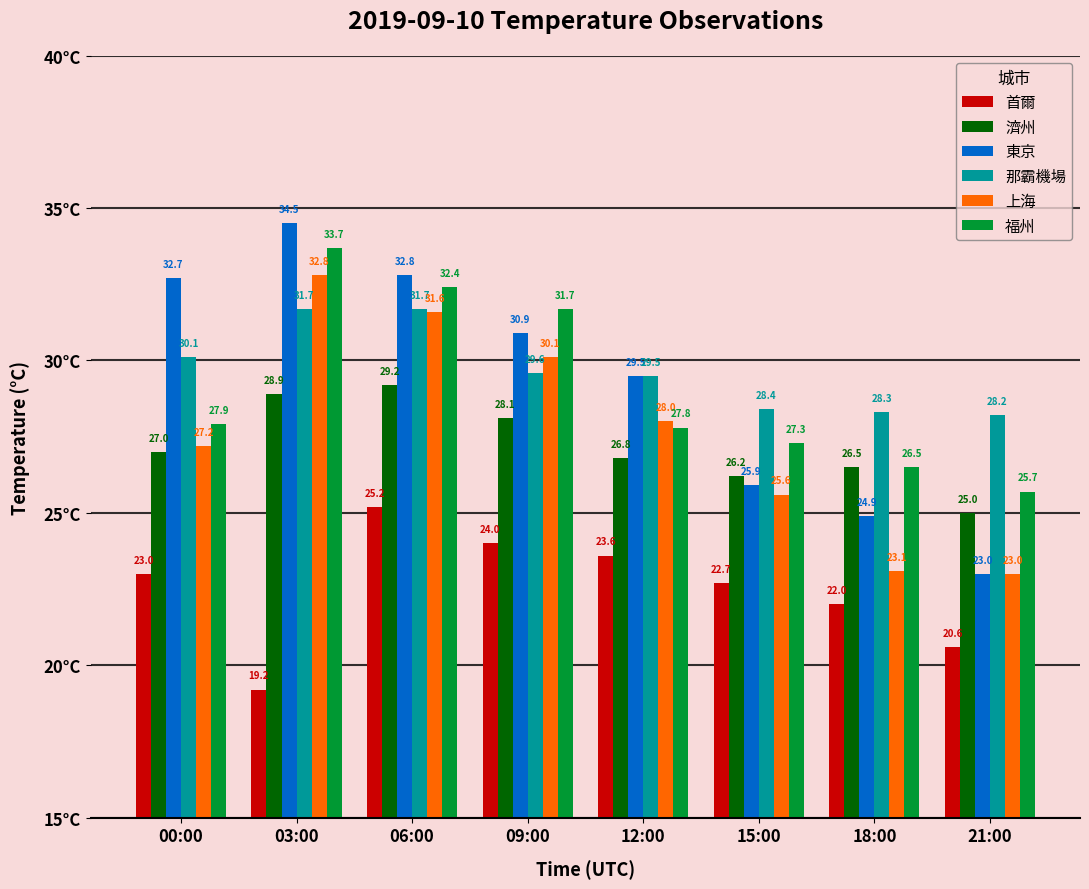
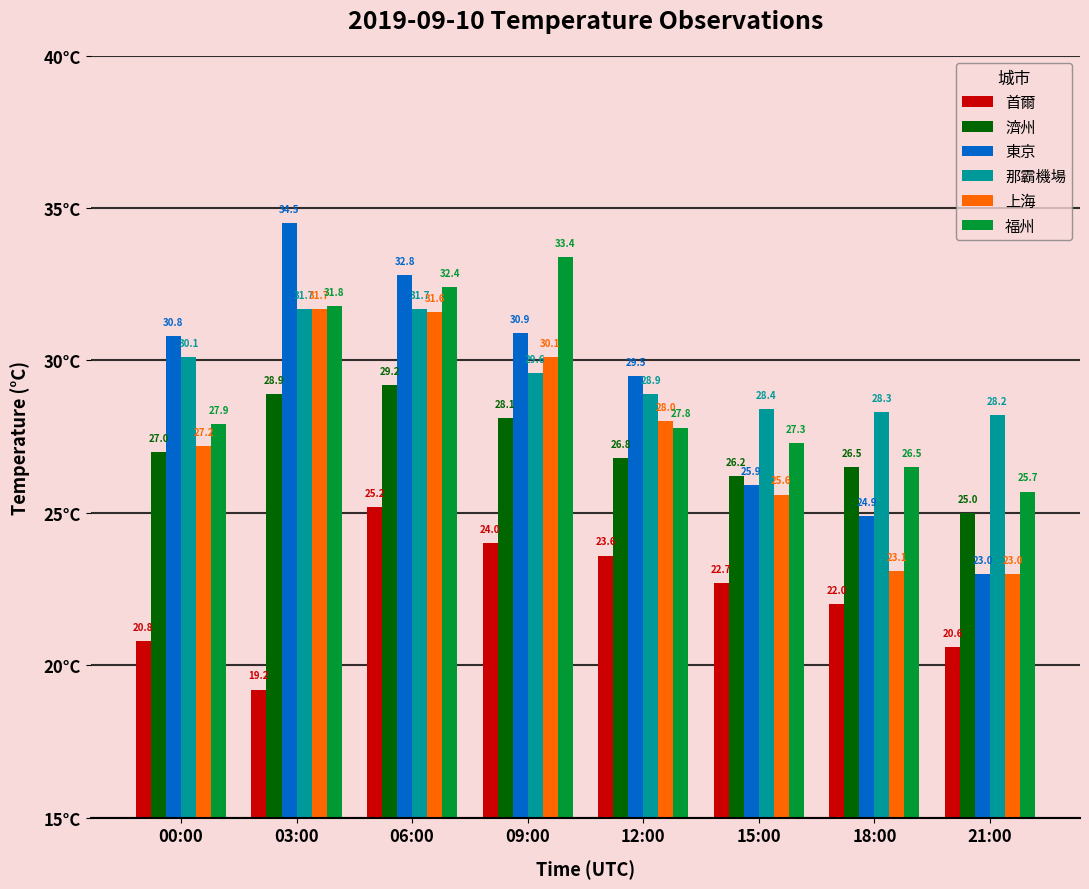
首爾, 00:00: 23.0 -> 20.8
東京, 00:00: 32.7 -> 30.8
上海, 03:00: 32.8 -> 31.7
福州, 03:00: 33.7 -> 31.8
福州, 09:00: 31.7 -> 33.4
那霸機場, 12:00: 29.5 -> 28.9
